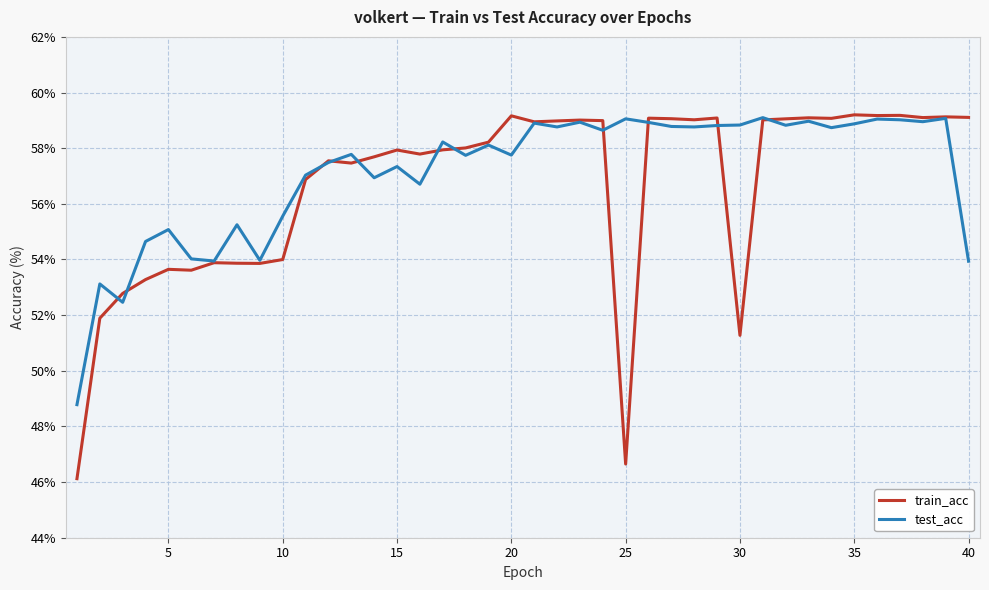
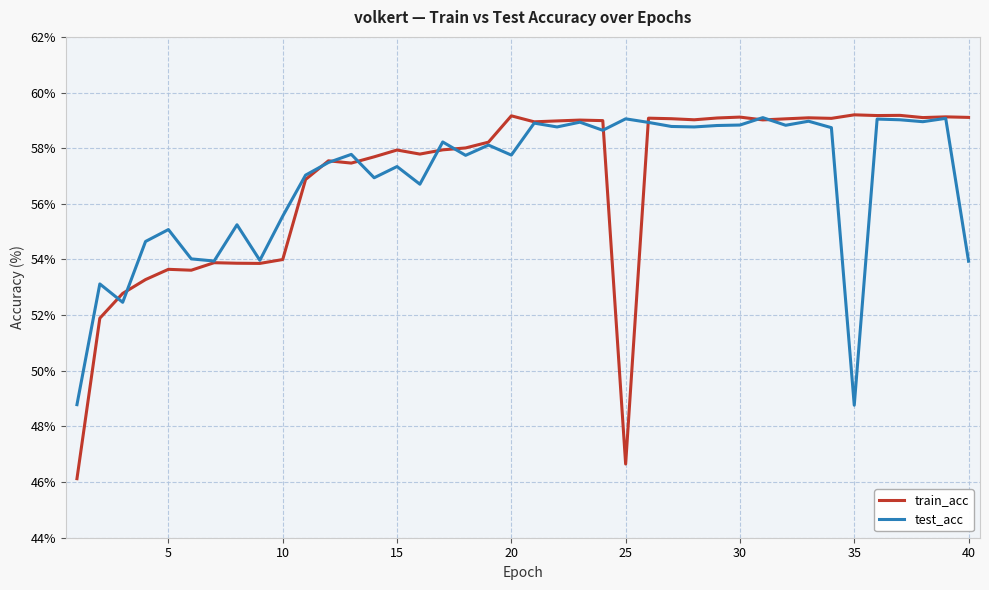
train_acc, 30: 51.3% -> 59.1%
test_acc, 35: 58.9% -> 48.8%
